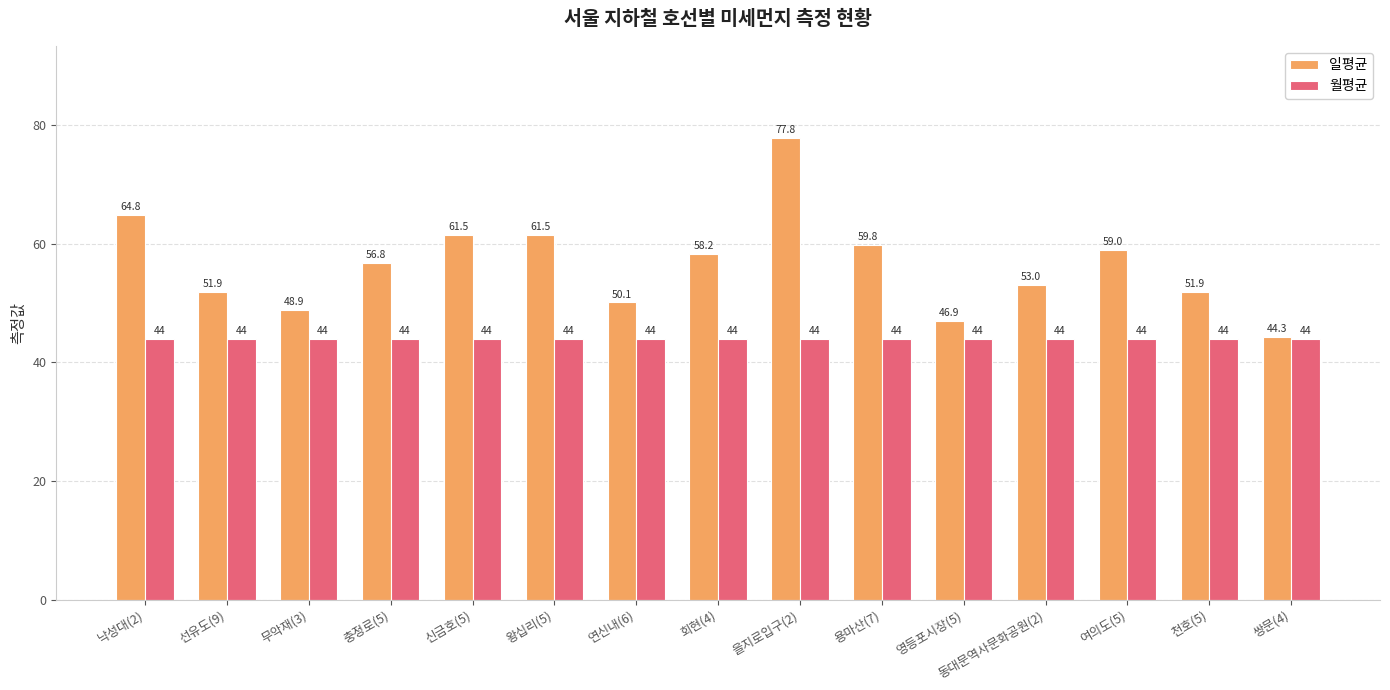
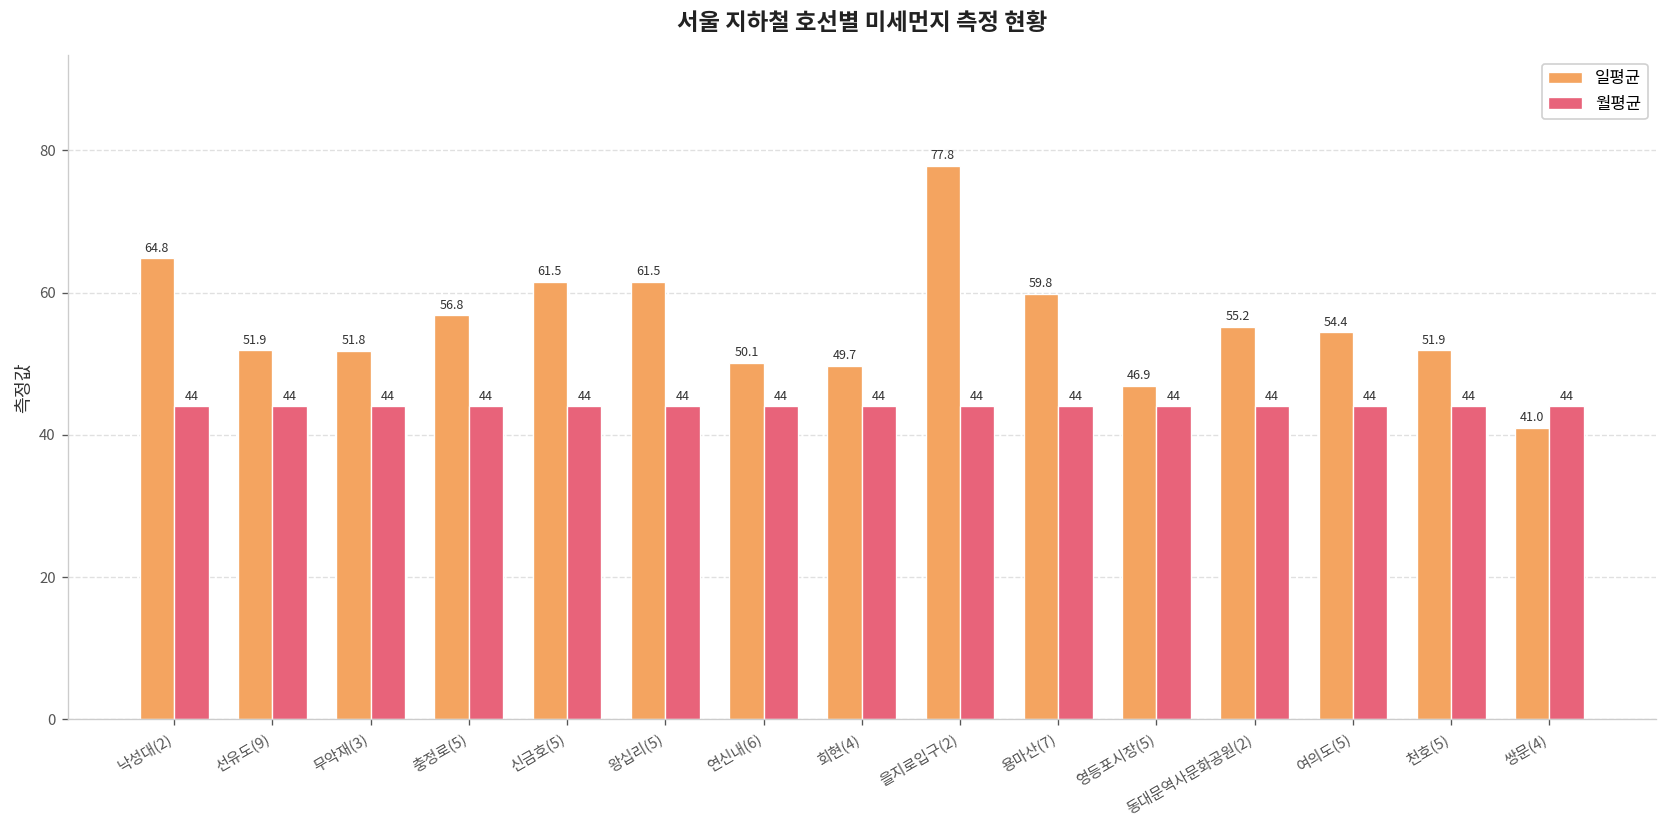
일평균, 무악재(3): 48.9 -> 51.8
일평균, 회현(4): 58.2 -> 49.7
일평균, 동대문역사문화공원(2): 53.0 -> 55.2
일평균, 여의도(5): 59.0 -> 54.4
일평균, 쌍문(4): 44.3 -> 41.0
